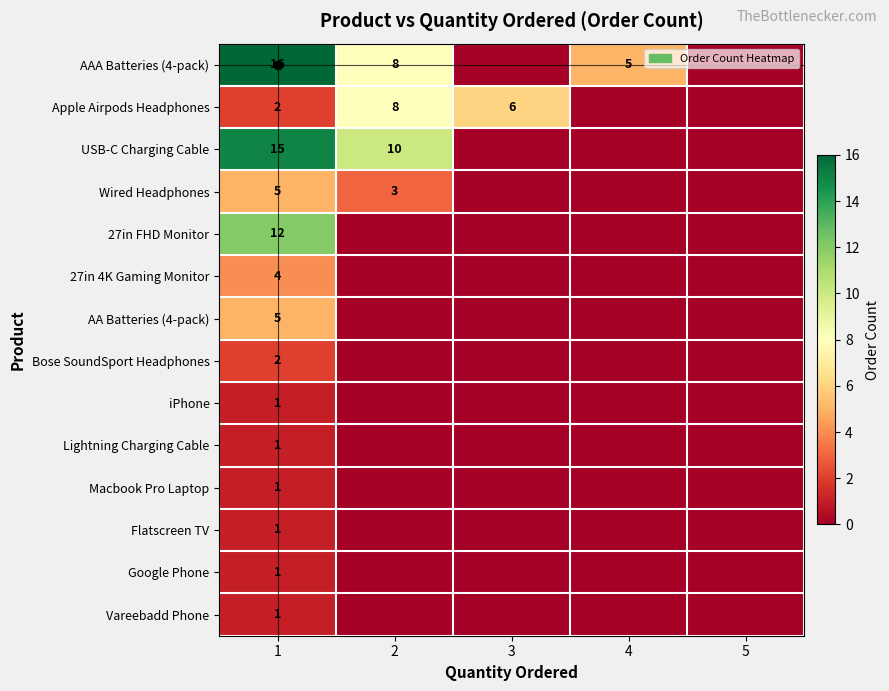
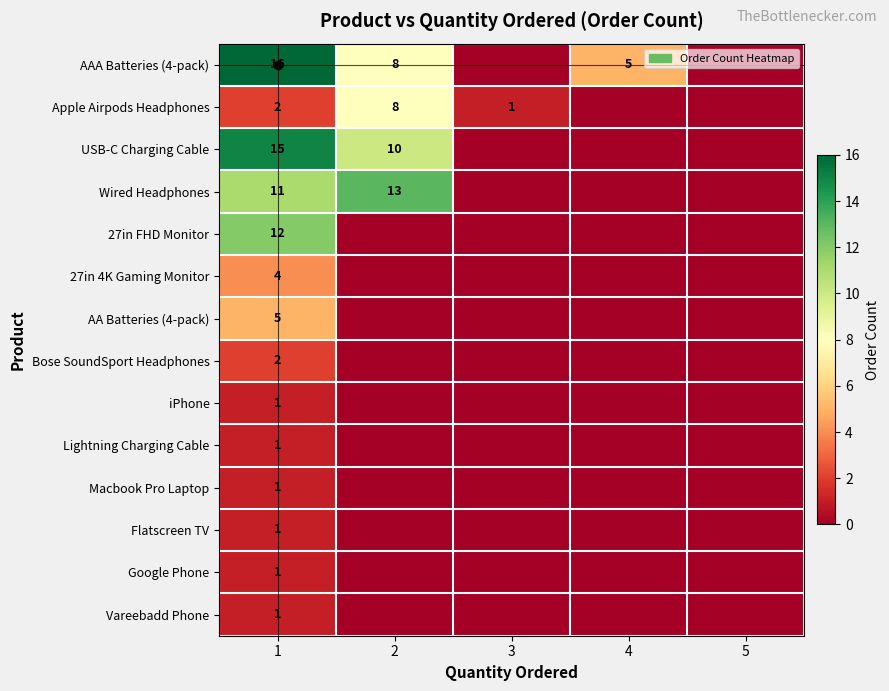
Apple Airpods Headphones, 3: 6 -> 1
Wired Headphones, 1: 5 -> 11
Wired Headphones, 2: 3 -> 13
